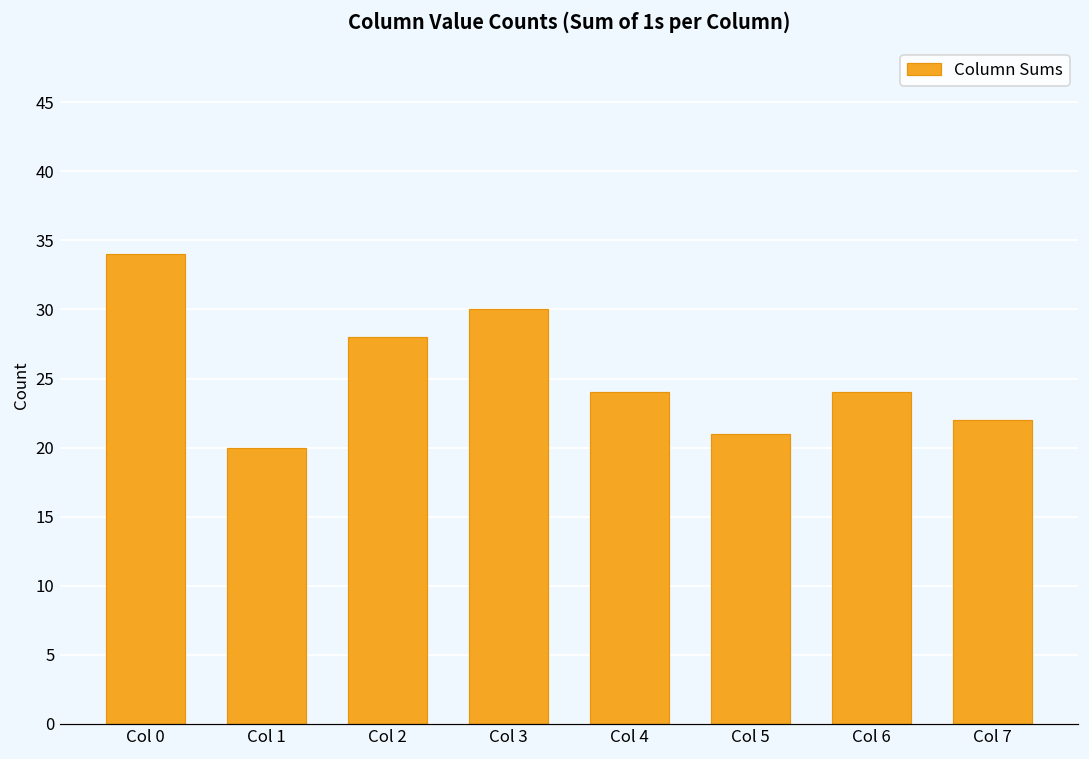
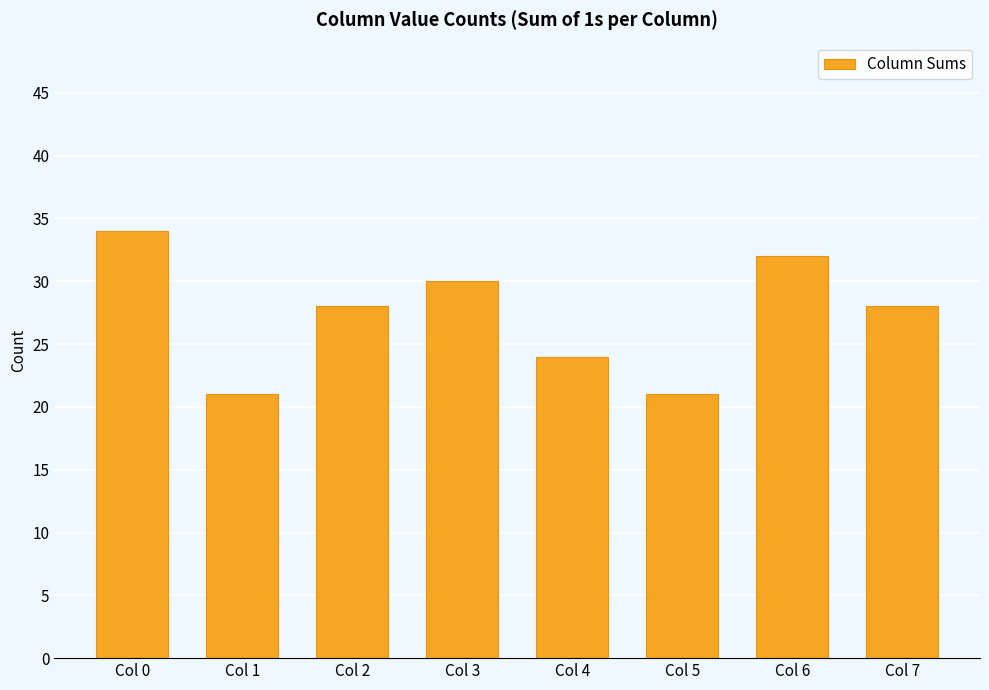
Col 1: 20 -> 21
Col 6: 24 -> 32
Col 7: 22 -> 28
